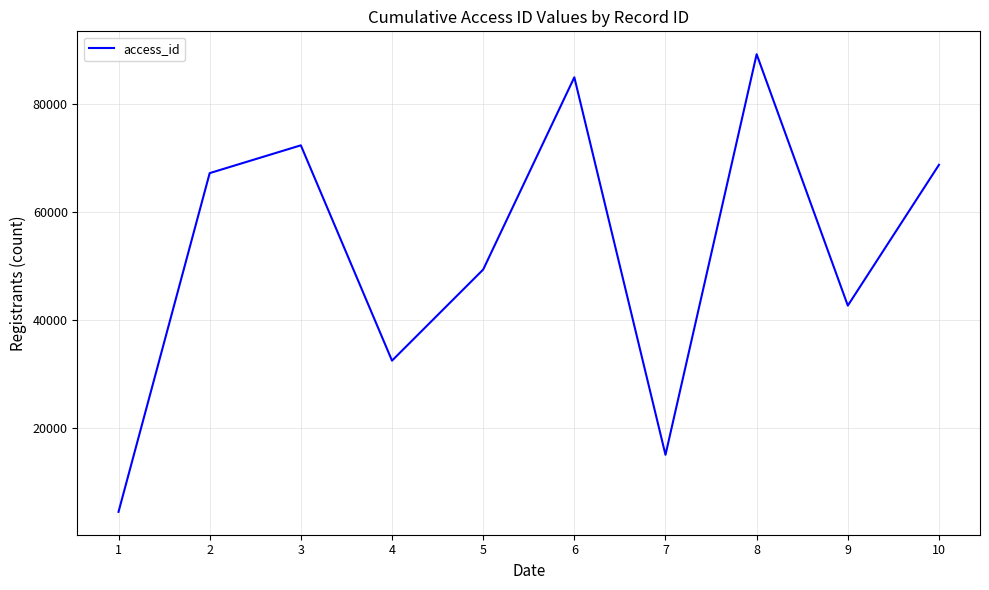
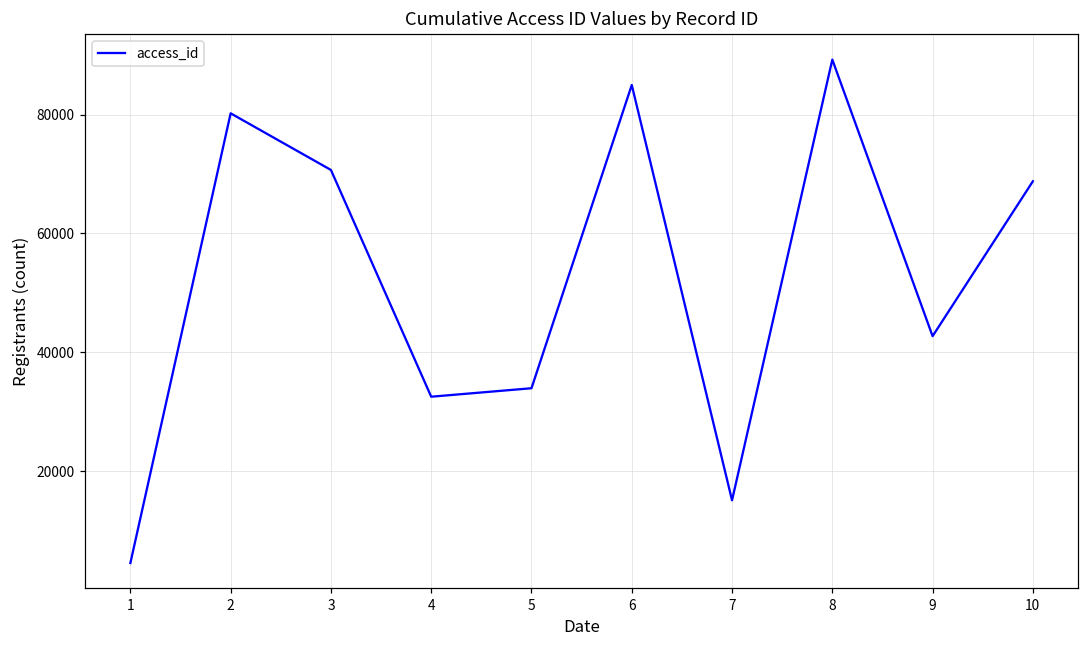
2: 67000 -> 80000
3: 72000 -> 71000
5: 49000 -> 34000
